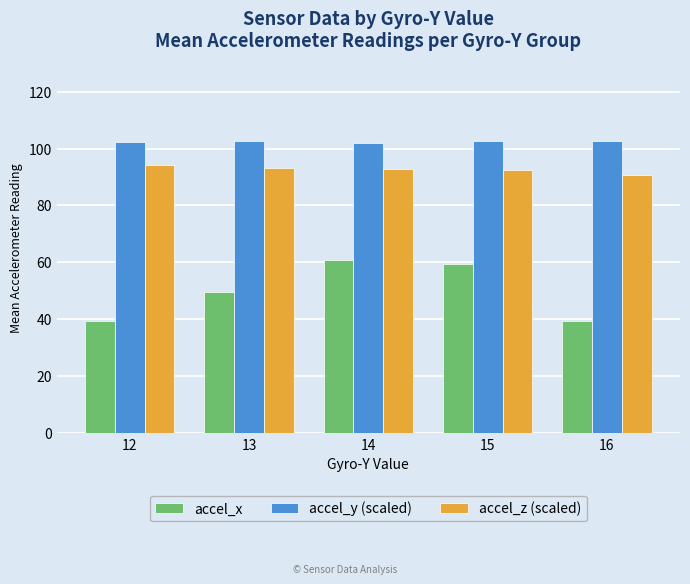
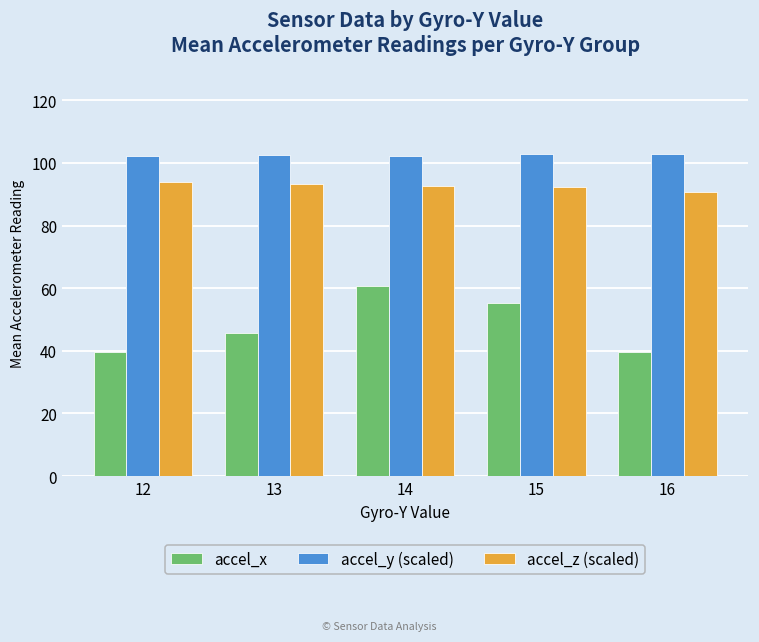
accel_x, 13: 50 -> 46
accel_x, 15: 59 -> 55
